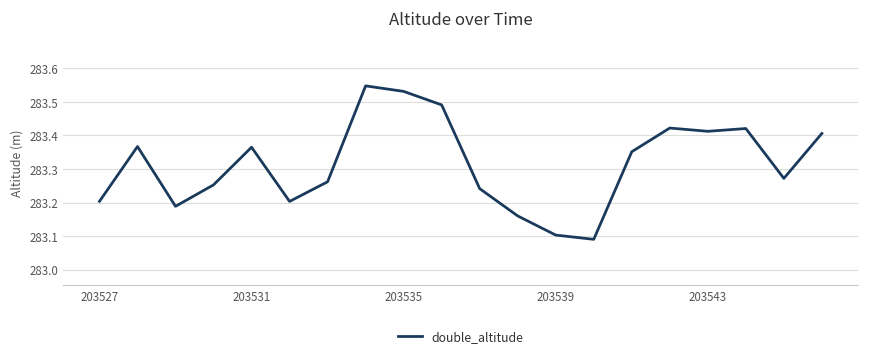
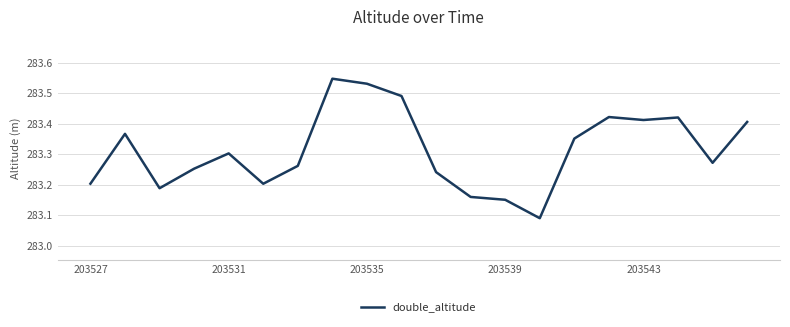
203531: 283.36 -> 283.30
203539: 283.10 -> 283.15
